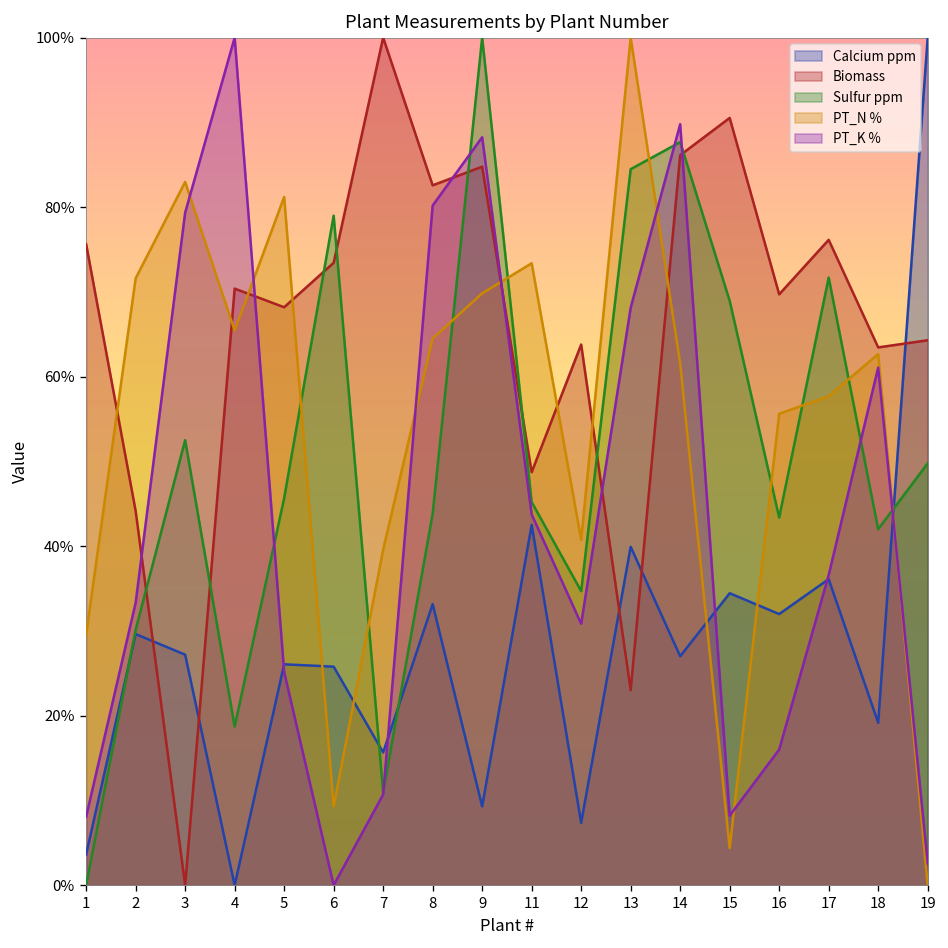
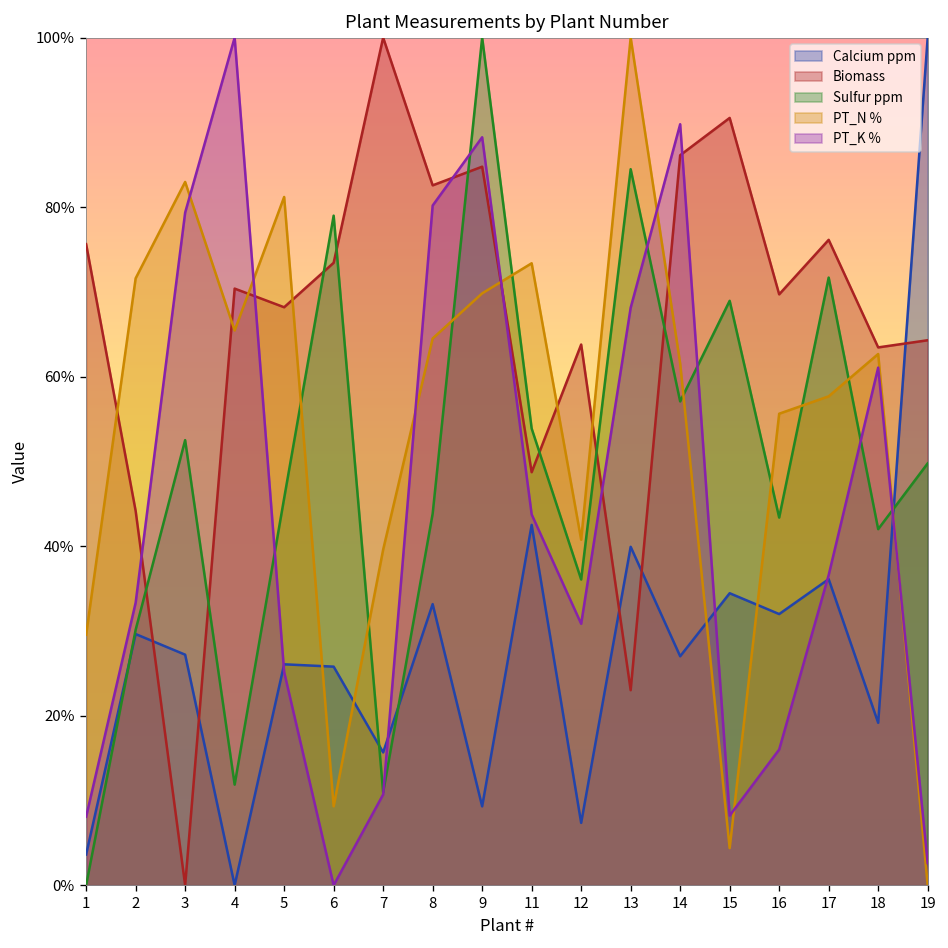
Sulfur ppm, 4: 19% -> 12%
Sulfur ppm, 11: 45% -> 54%
Sulfur ppm, 12: 35% -> 36%
Sulfur ppm, 14: 88% -> 57%
